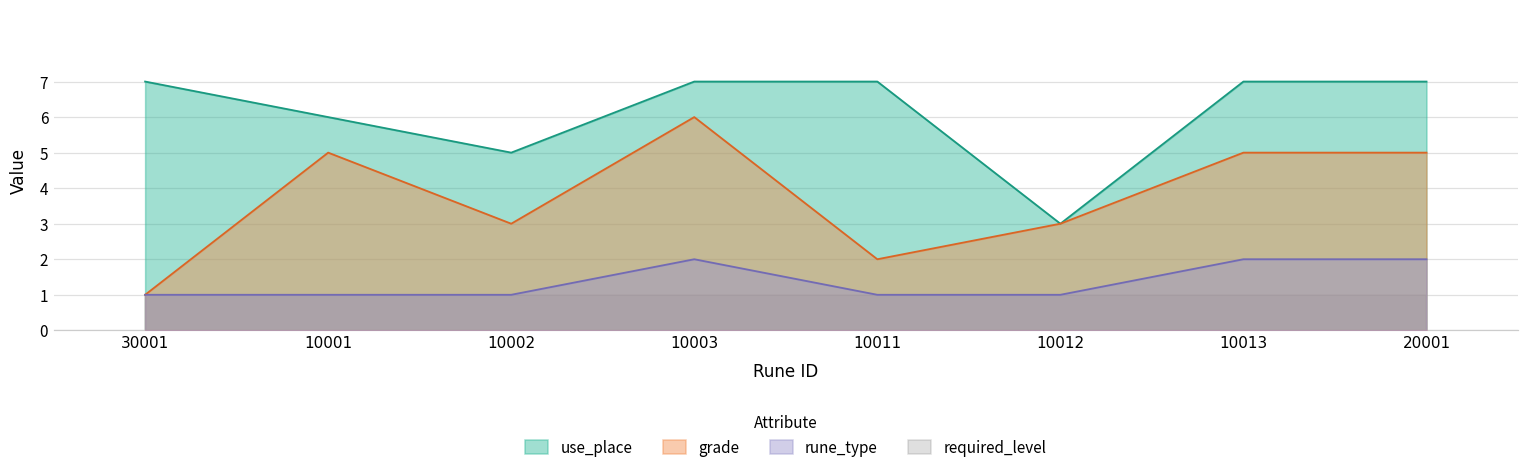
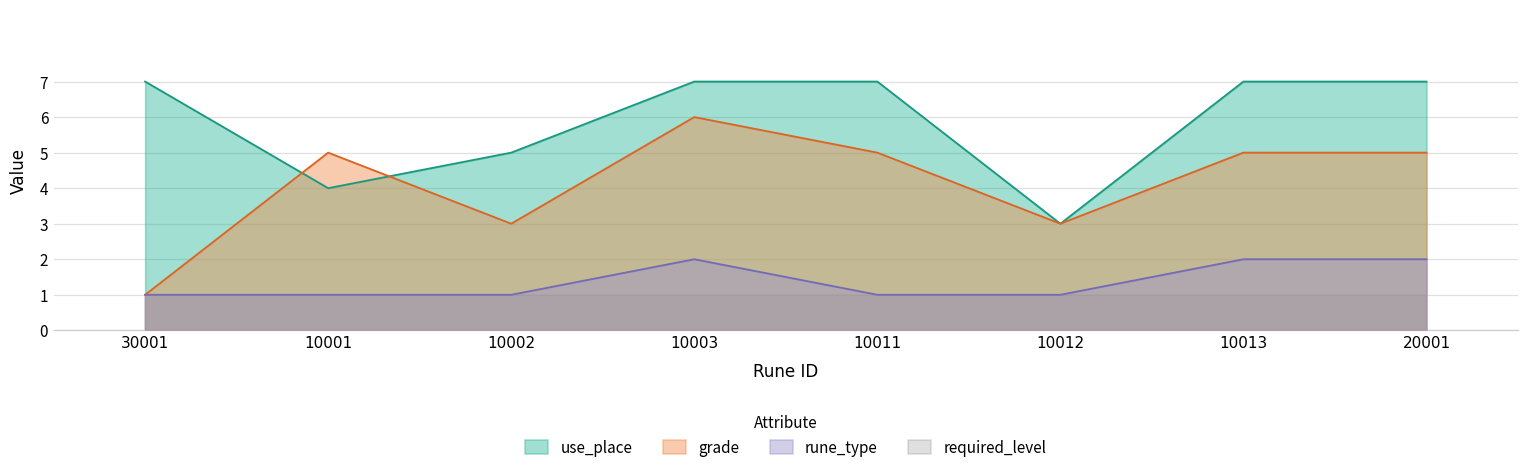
use_place, 10001: 6 -> 4
grade, 10011: 2 -> 5
